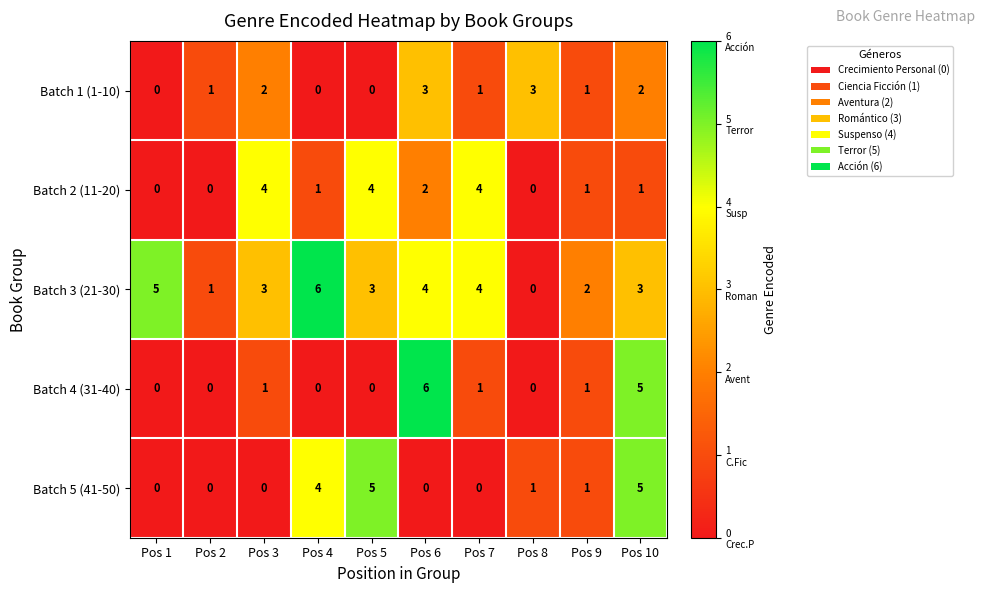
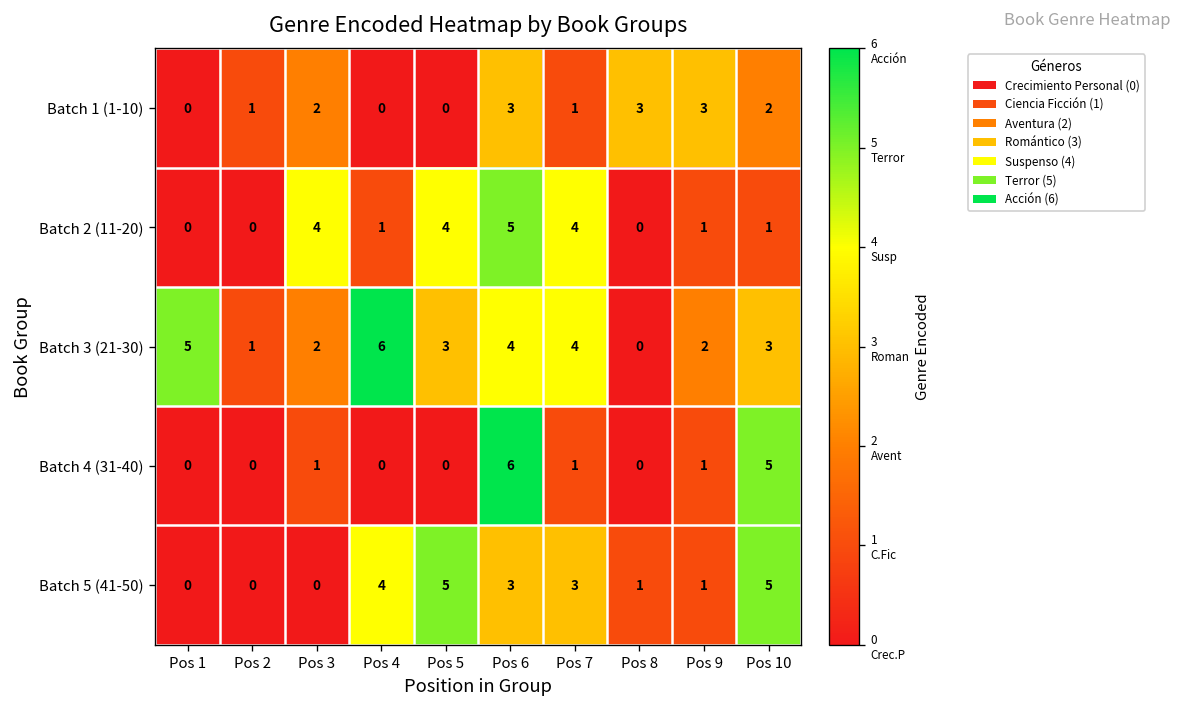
Batch 1 (1-10), Pos 9: 1 -> 3
Batch 2 (11-20), Pos 6: 2 -> 5
Batch 3 (21-30), Pos 3: 3 -> 2
Batch 5 (41-50), Pos 6: 0 -> 3
Batch 5 (41-50), Pos 7: 0 -> 3
